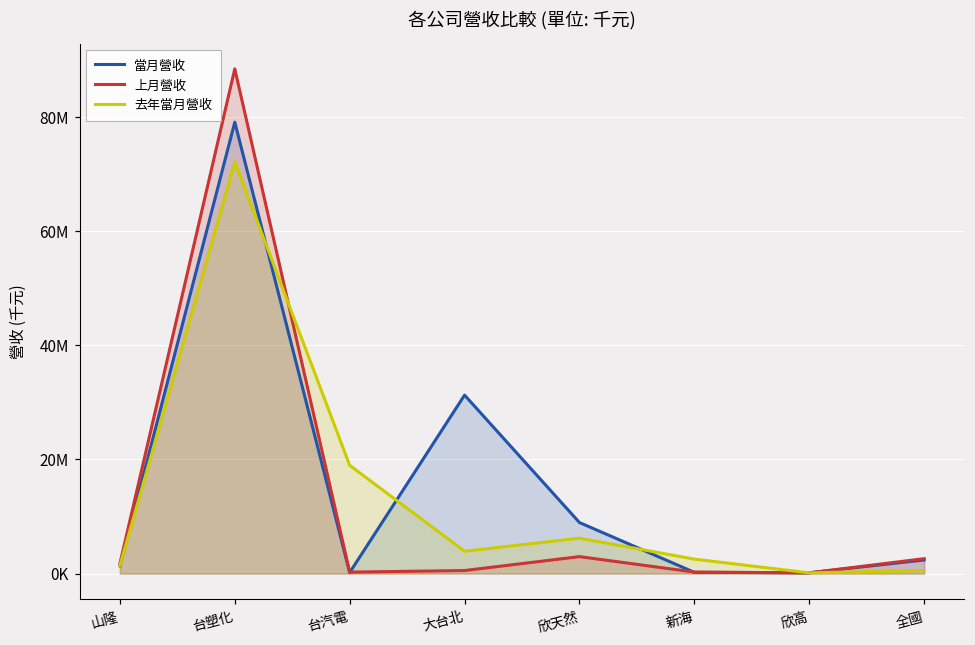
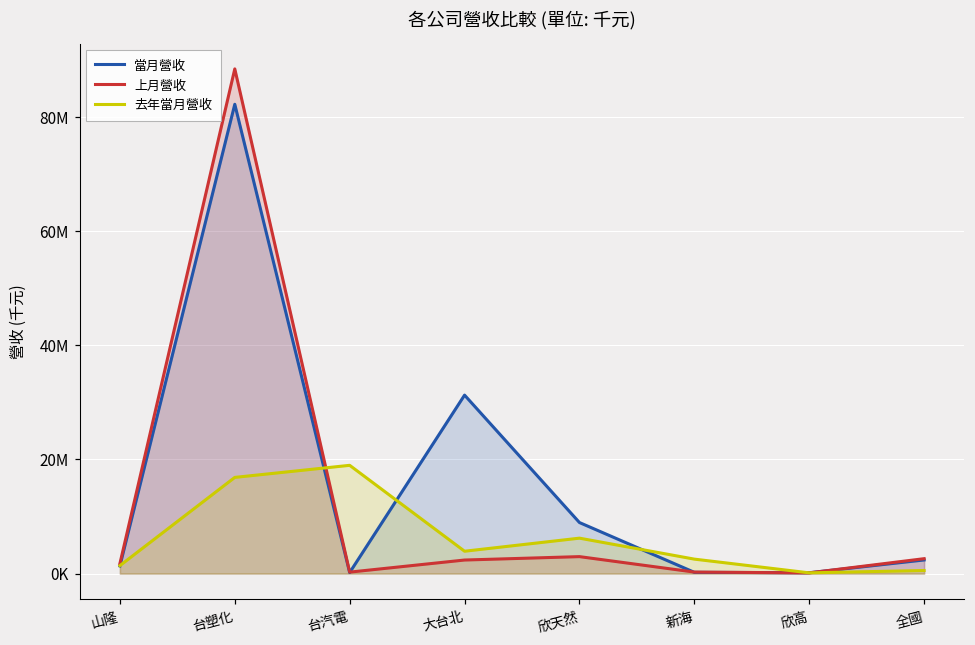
當月營收, 台塑化: 79000000 -> 82000000
去年當月營收, 台塑化: 72000000 -> 17000000
上月營收, 大台北: 1000000 -> 2000000
